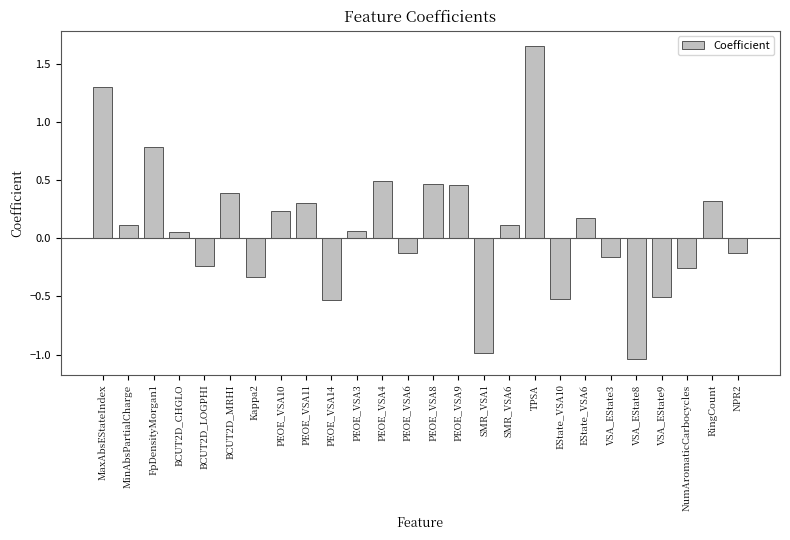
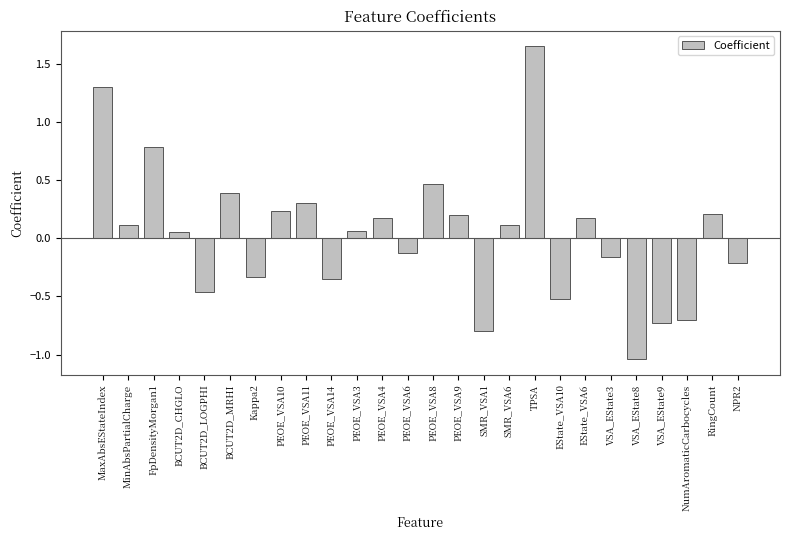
BCUT2D_LOGPHI: -0.24 -> -0.46
PEOE_VSA14: -0.53 -> -0.35
PEOE_VSA4: 0.49 -> 0.17
PEOE_VSA9: 0.46 -> 0.21
SMR_VSA1: -0.98 -> -0.79
VSA_EState9: -0.50 -> -0.73
NumAromaticCarbocycles: -0.25 -> -0.70
RingCount: 0.32 -> 0.21
NPR2: -0.13 -> -0.21
